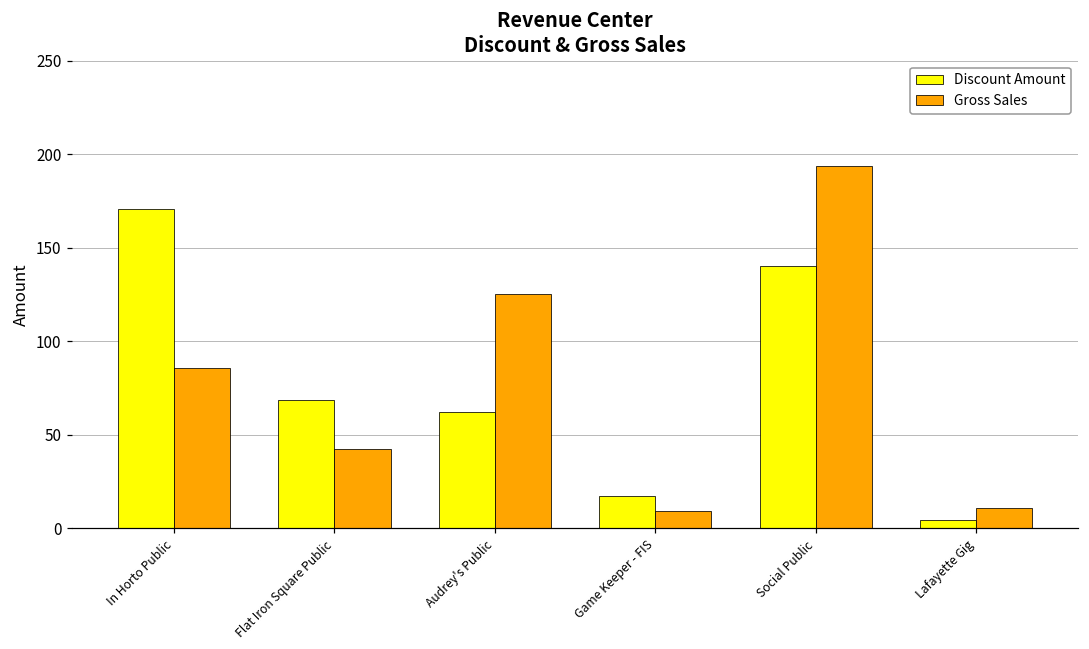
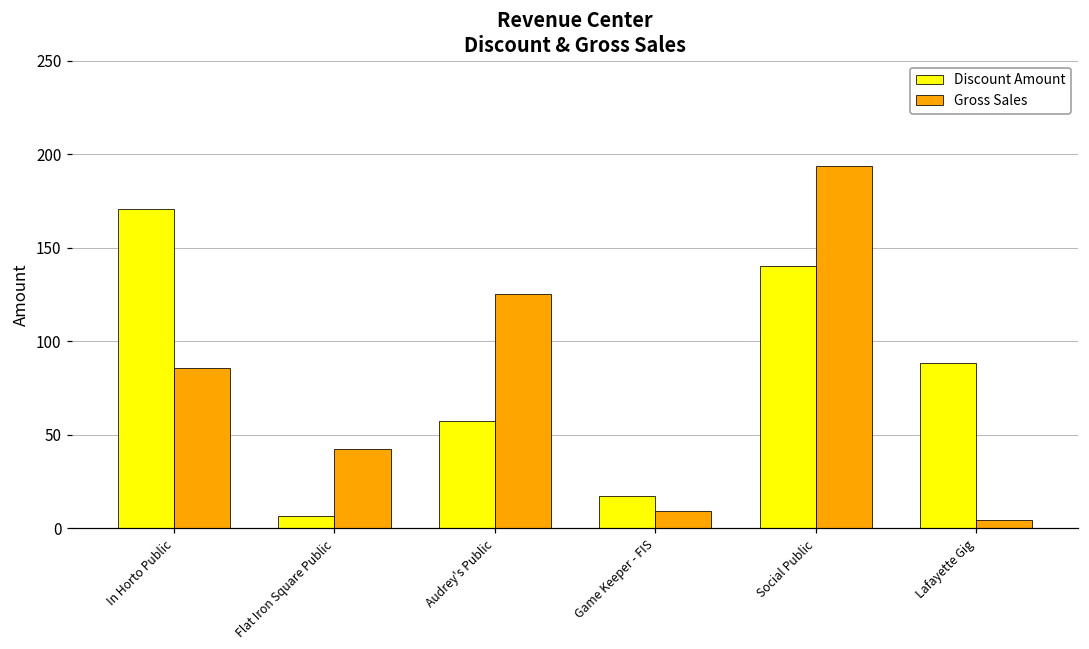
Discount Amount, Flat Iron Square Public: 68 -> 7
Discount Amount, Audrey's Public: 62 -> 57
Discount Amount, Lafayette Gig: 4 -> 88
Gross Sales, Lafayette Gig: 11 -> 4
